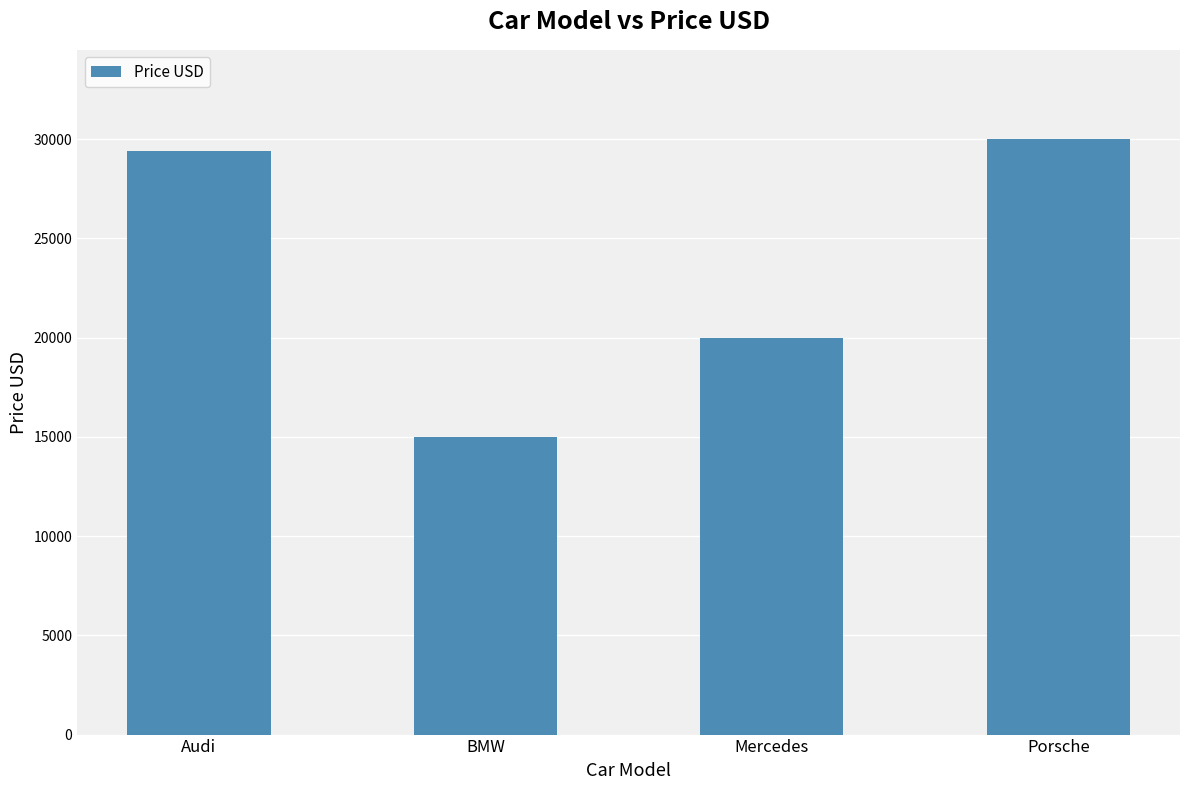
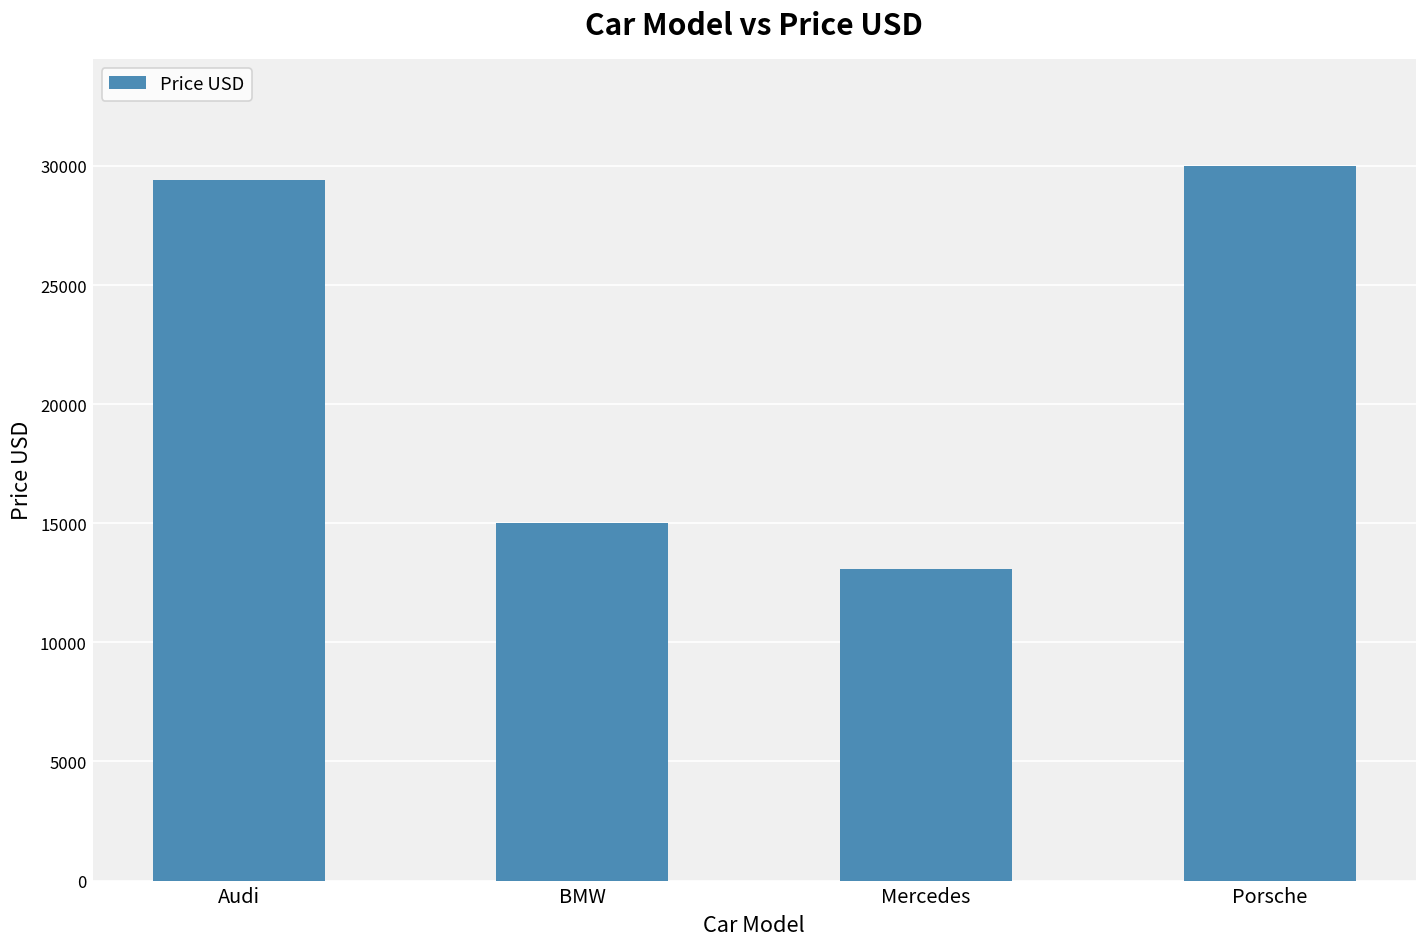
Mercedes: 20000 -> 13100
